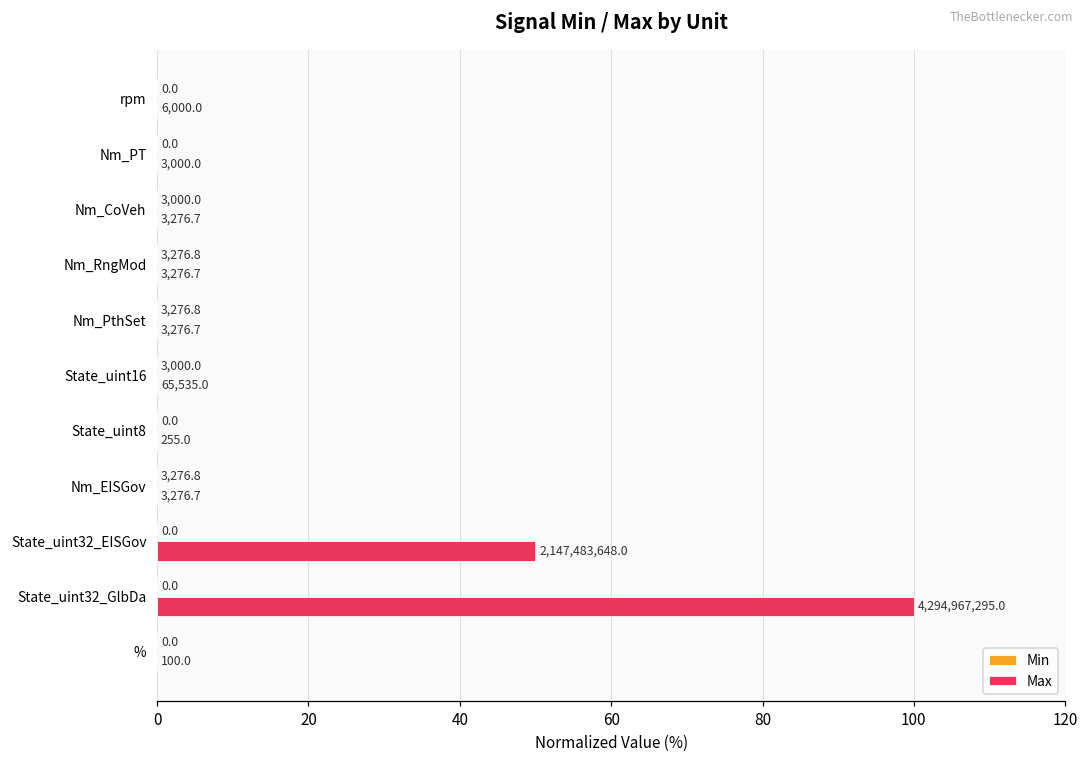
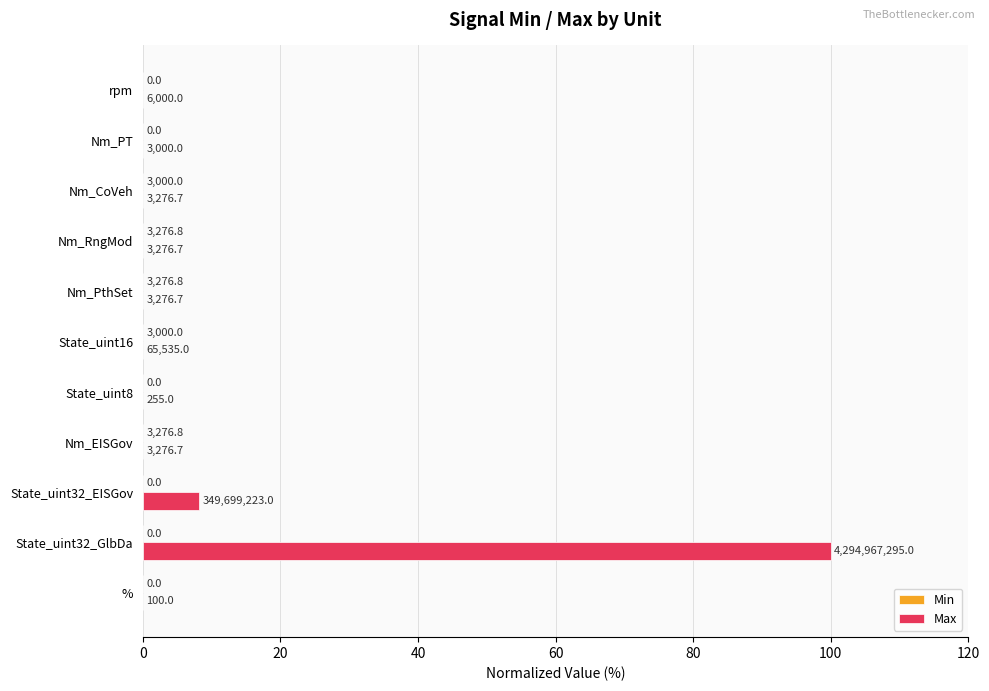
Max, State_uint32_EISGov: 2,147,483,648.0 -> 349,699,223.0
